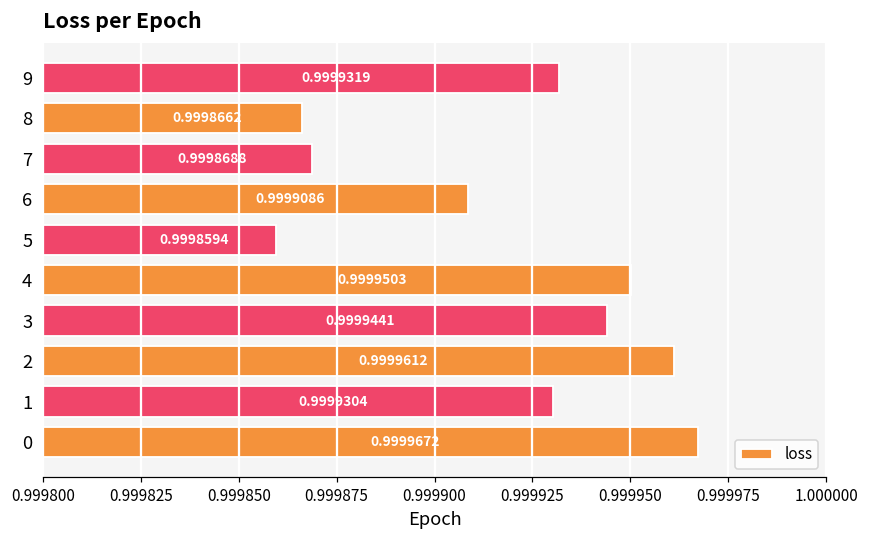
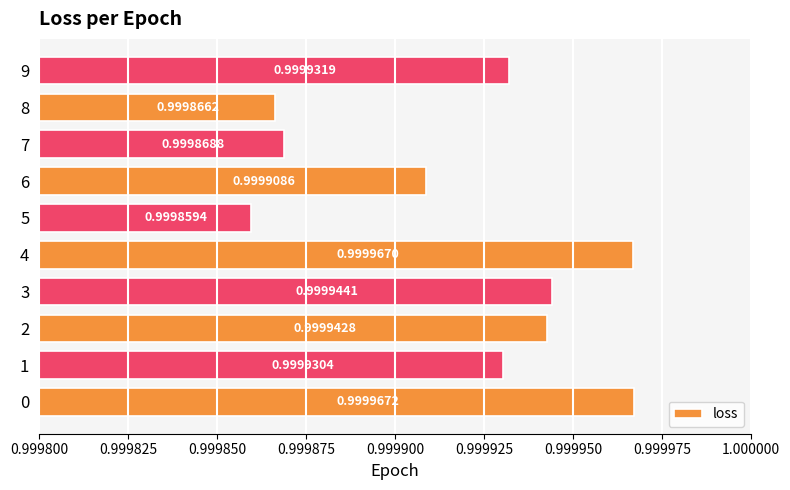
4: 0.9999503 -> 0.9999670
2: 0.9999612 -> 0.9999428
